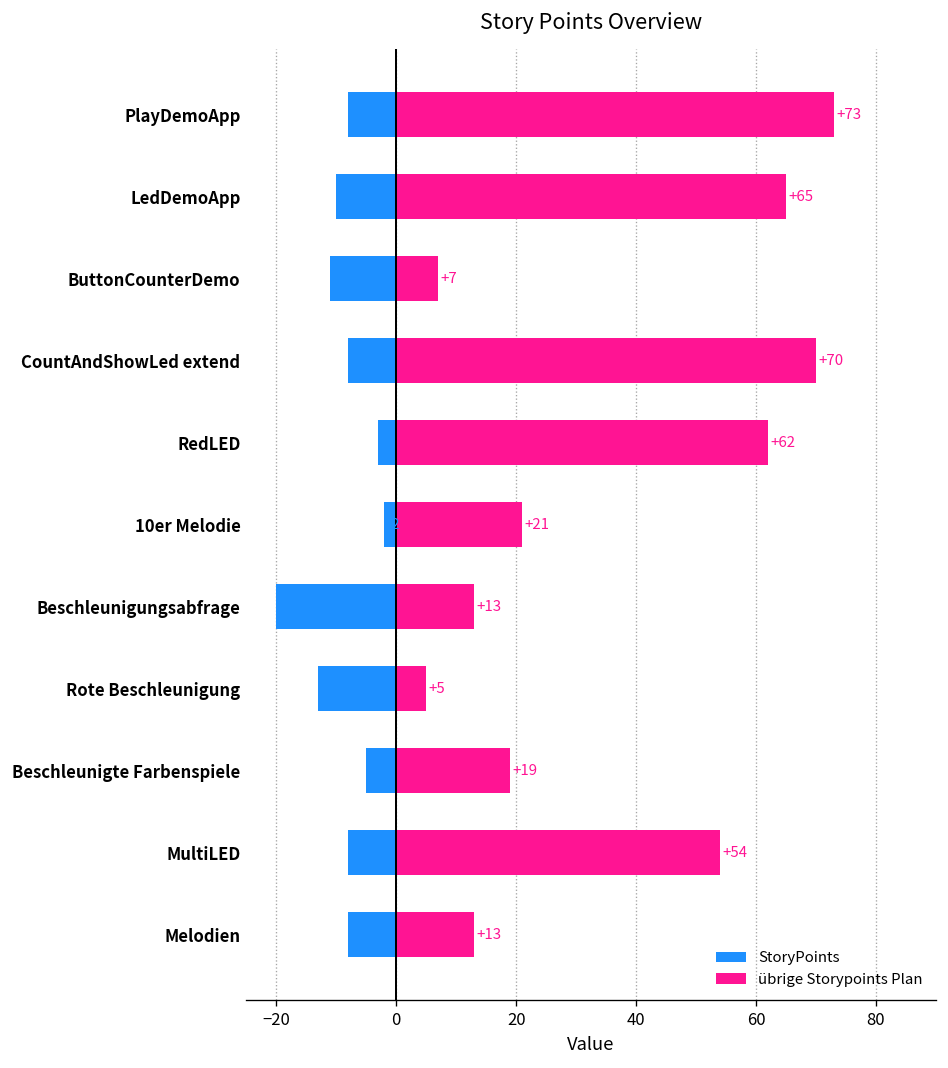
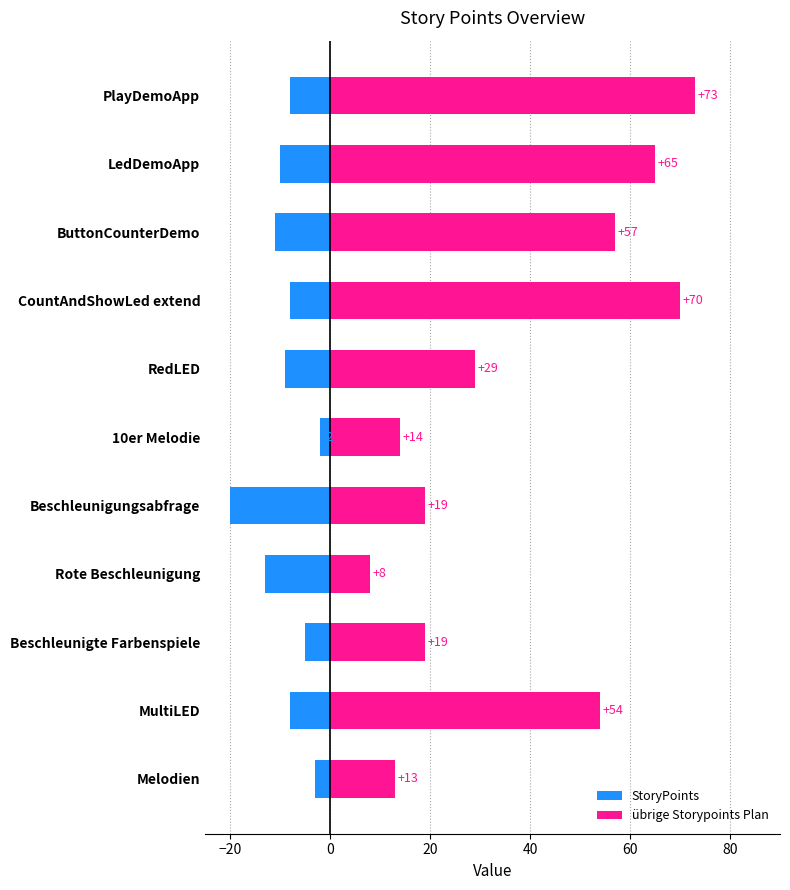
übrige Storypoints Plan, ButtonCounterDemo: +7 -> +57
StoryPoints, RedLED: -3 -> -9
übrige Storypoints Plan, RedLED: +62 -> +29
übrige Storypoints Plan, 10er Melodie: +21 -> +14
übrige Storypoints Plan, Beschleunigungsabfrage: +13 -> +19
übrige Storypoints Plan, Rote Beschleunigung: +5 -> +8
StoryPoints, Melodien: -8 -> -3
